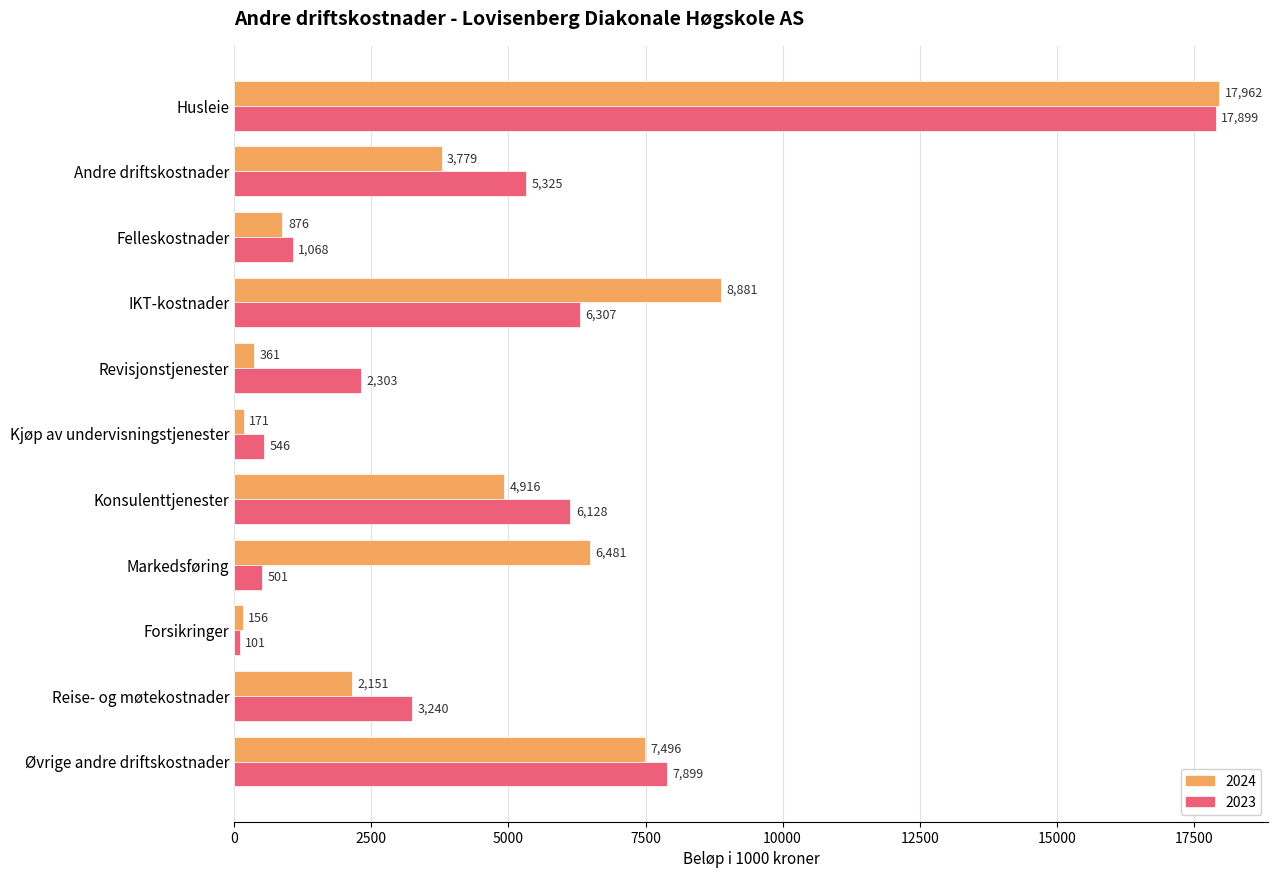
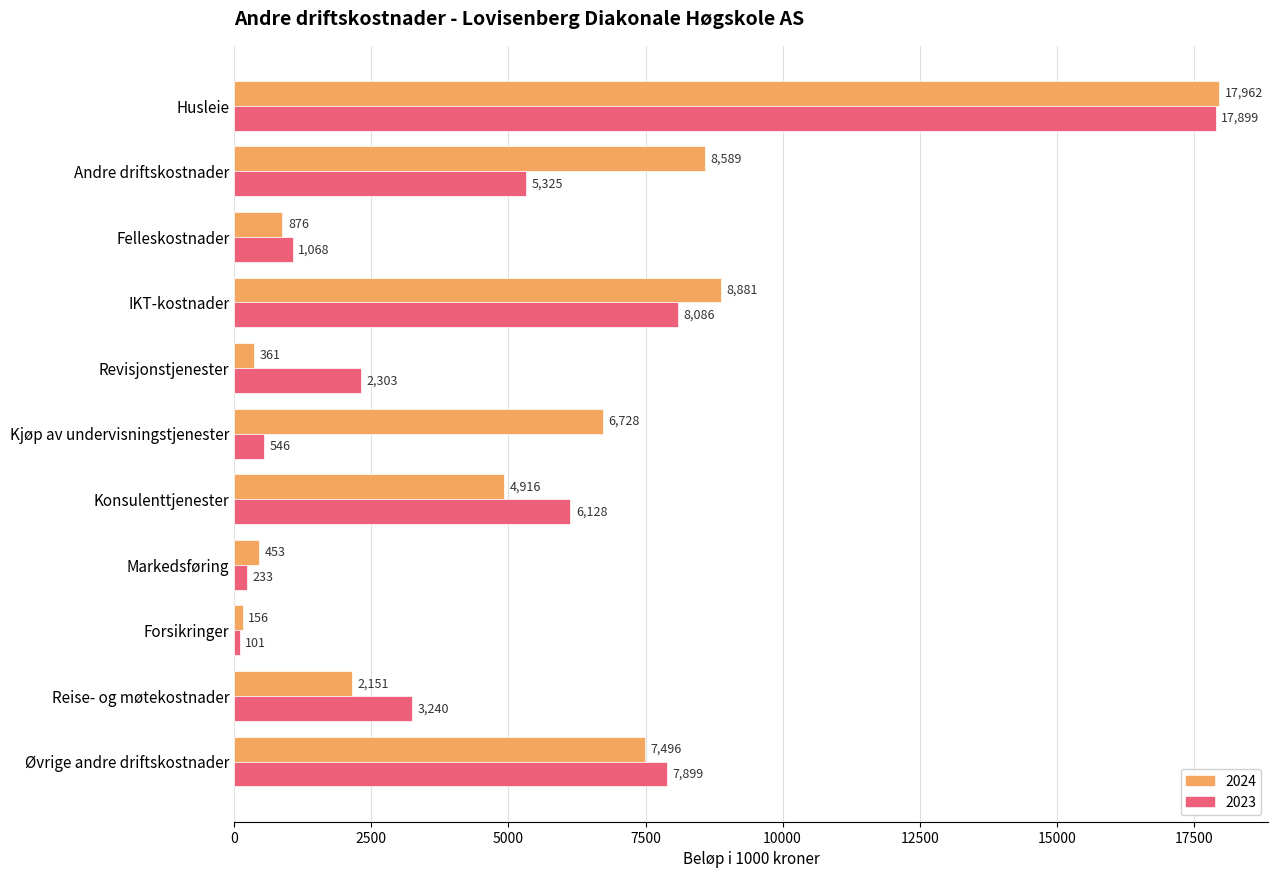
2024, Andre driftskostnader: 3,779 -> 8,589
2023, IKT-kostnader: 6,307 -> 8,086
2024, Kjøp av undervisningstjenester: 171 -> 6,728
2024, Markedsføring: 6,481 -> 453
2023, Markedsføring: 501 -> 233
